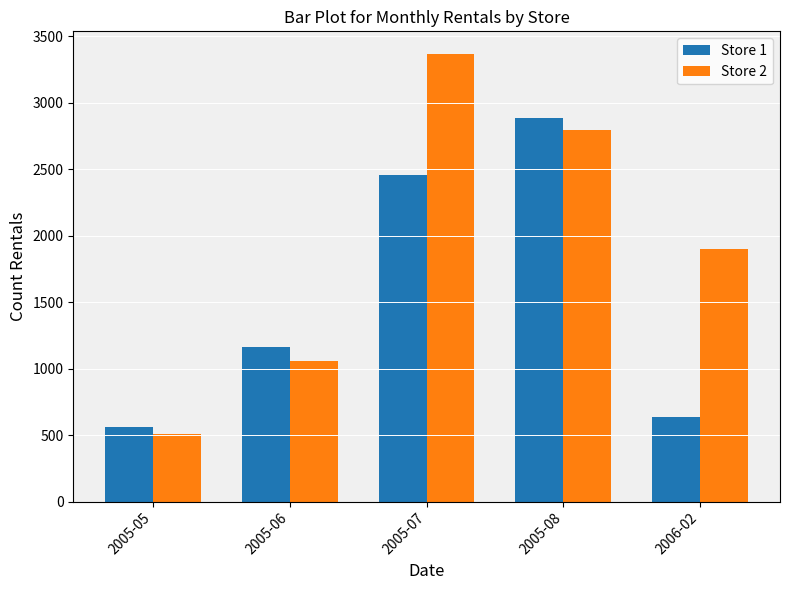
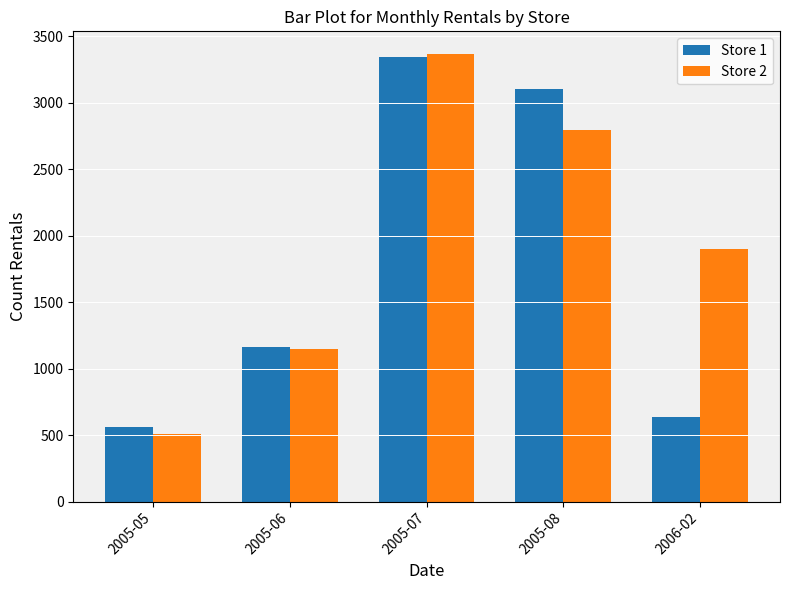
Store 2, 2005-06: 1060 -> 1150
Store 1, 2005-07: 2460 -> 3340
Store 1, 2005-08: 2880 -> 3100
